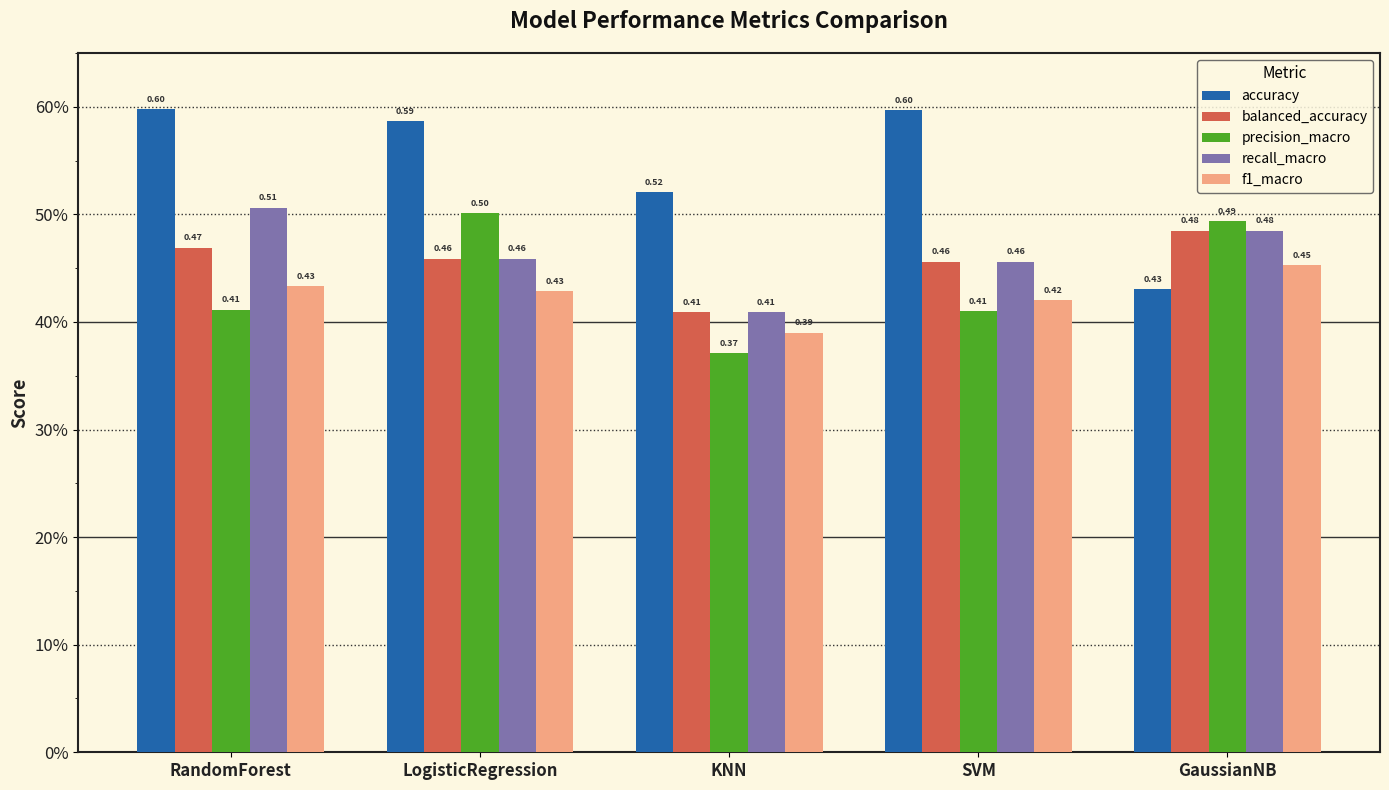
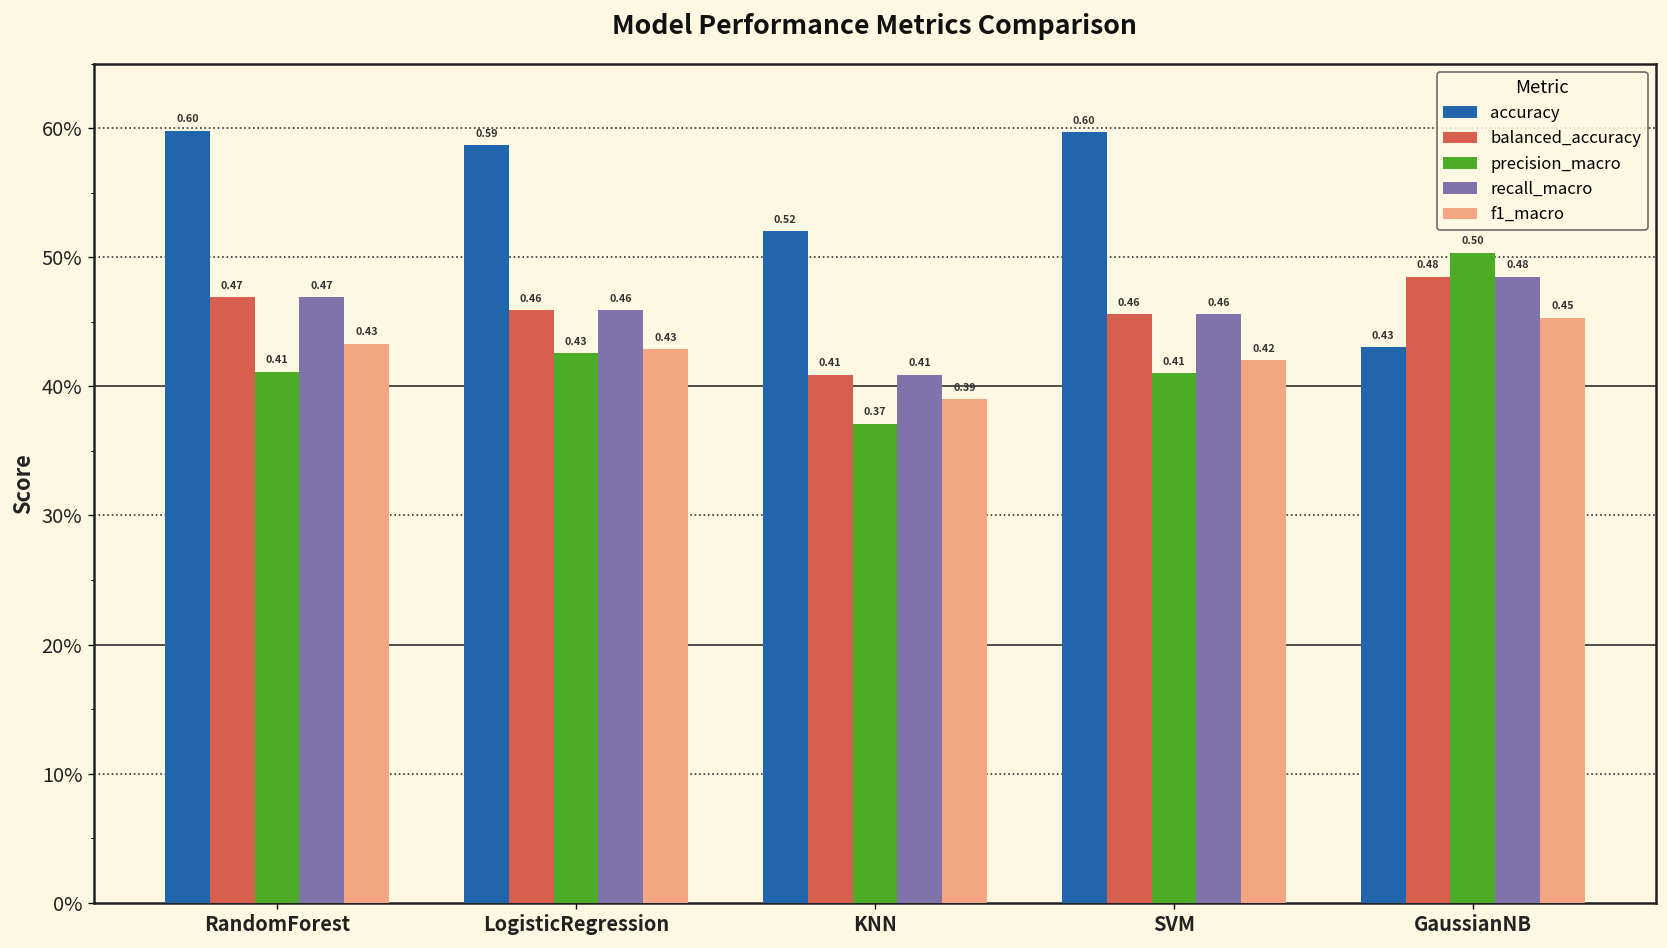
recall_macro, RandomForest: 0.51 -> 0.47
precision_macro, LogisticRegression: 0.50 -> 0.43
precision_macro, GaussianNB: 0.49 -> 0.50
